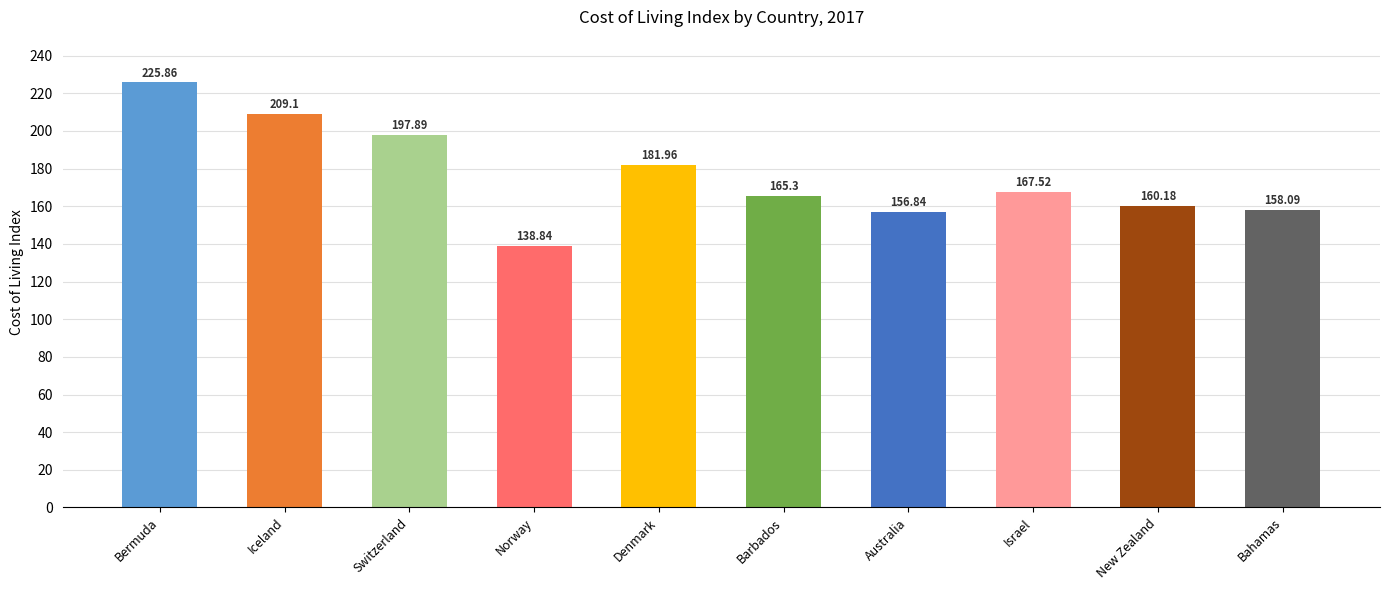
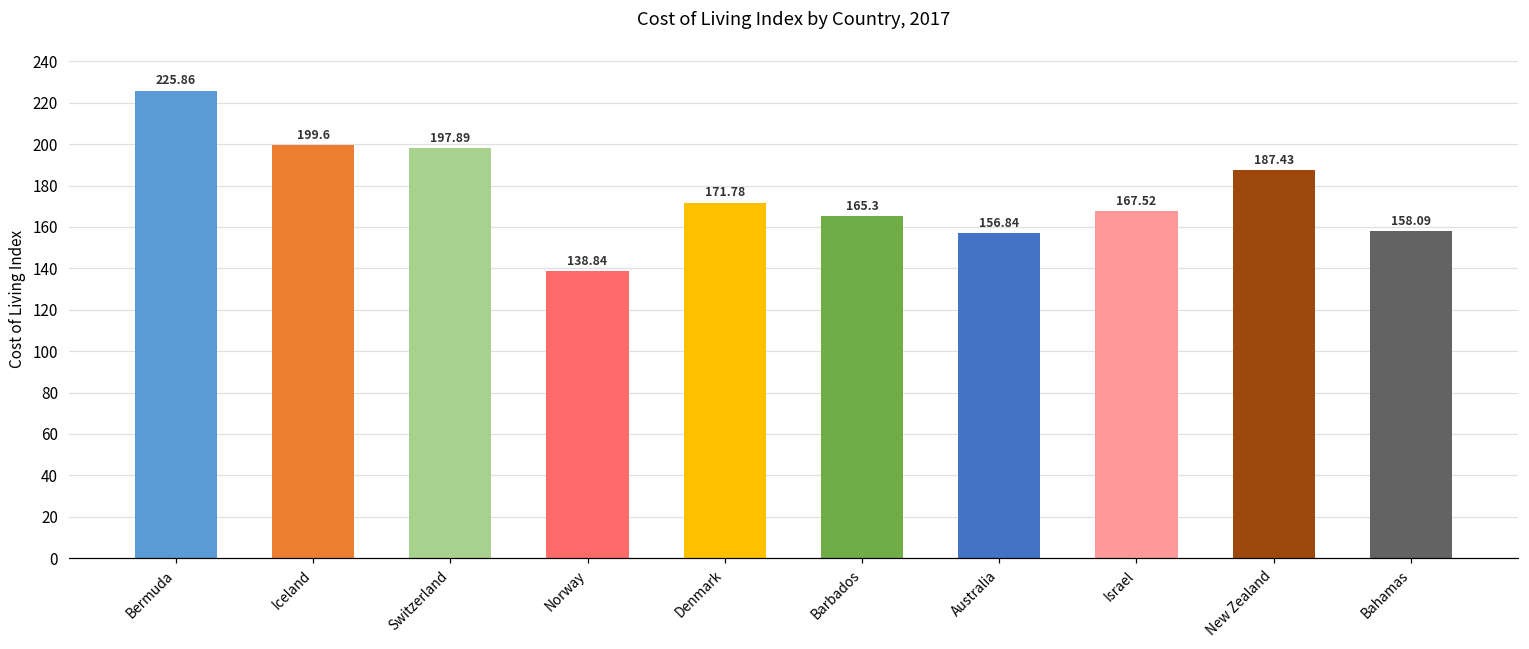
Iceland: 209.1 -> 199.6
Denmark: 181.96 -> 171.78
New Zealand: 160.18 -> 187.43
